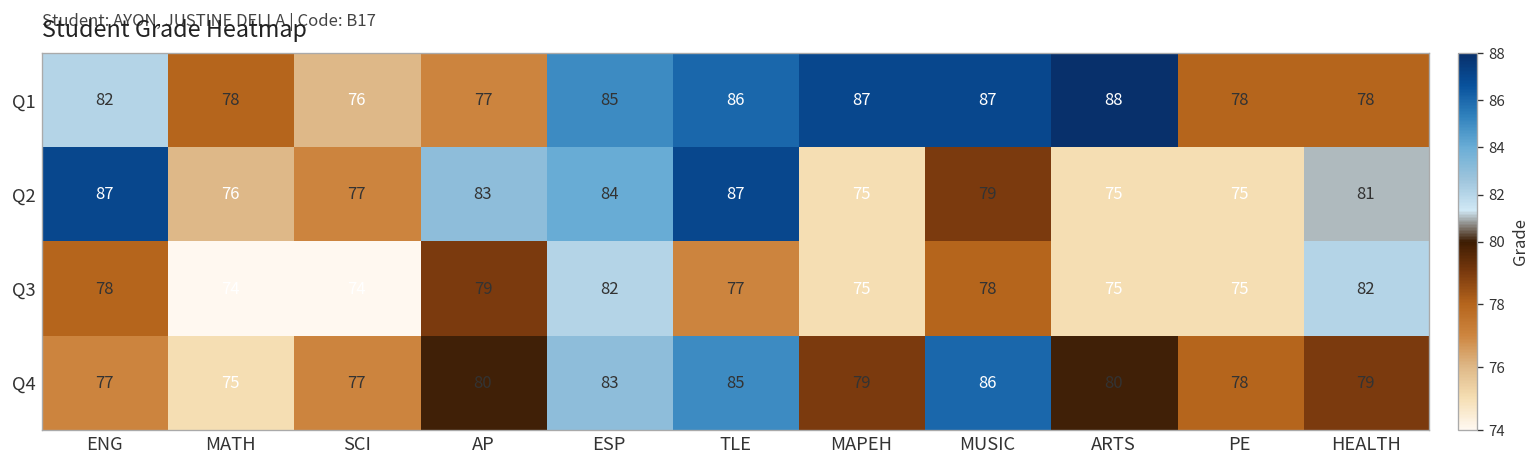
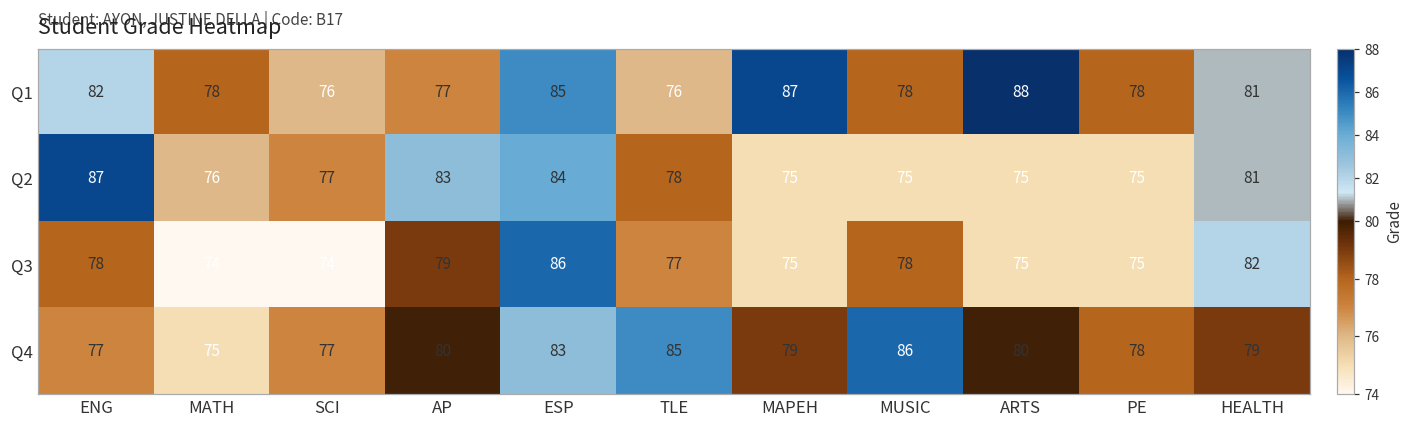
Q1, TLE: 86 -> 76
Q1, MUSIC: 87 -> 78
Q1, HEALTH: 78 -> 81
Q2, TLE: 87 -> 78
Q2, MUSIC: 79 -> 75
Q3, ESP: 82 -> 86
